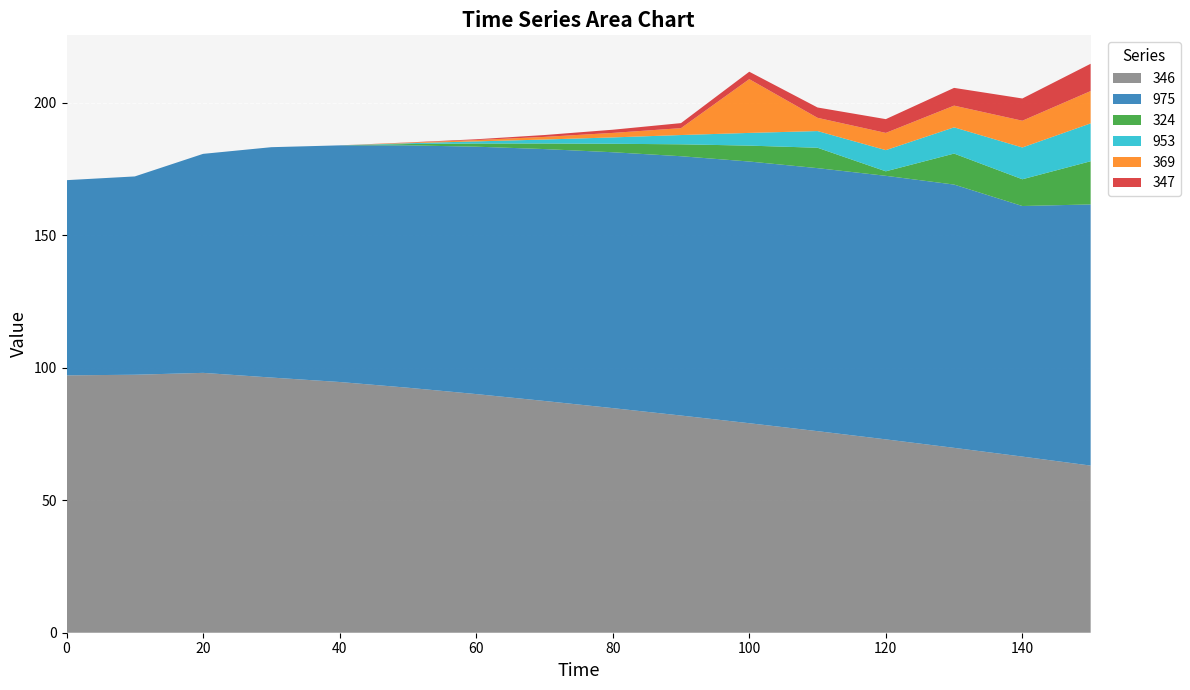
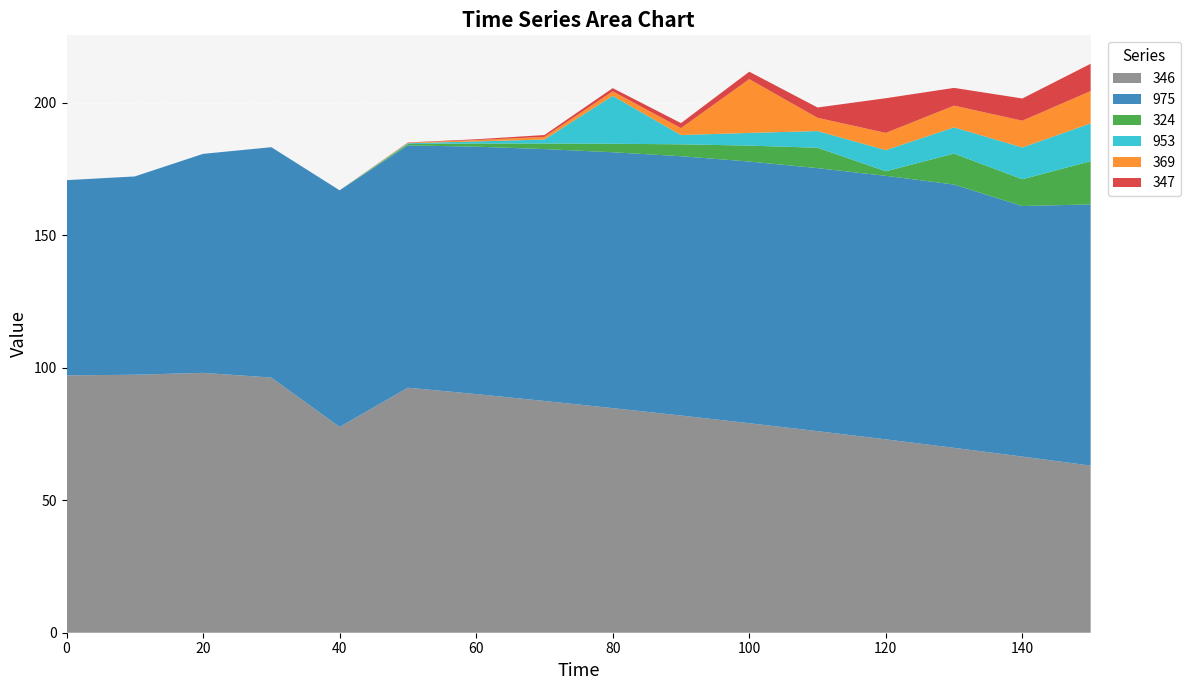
346, 40: 95 -> 78
953, 80: 2 -> 18
347, 120: 5 -> 13
